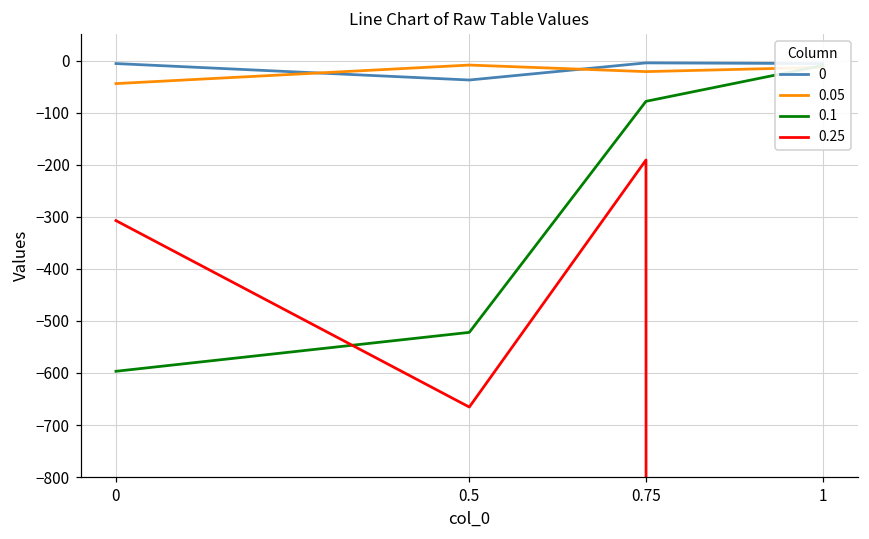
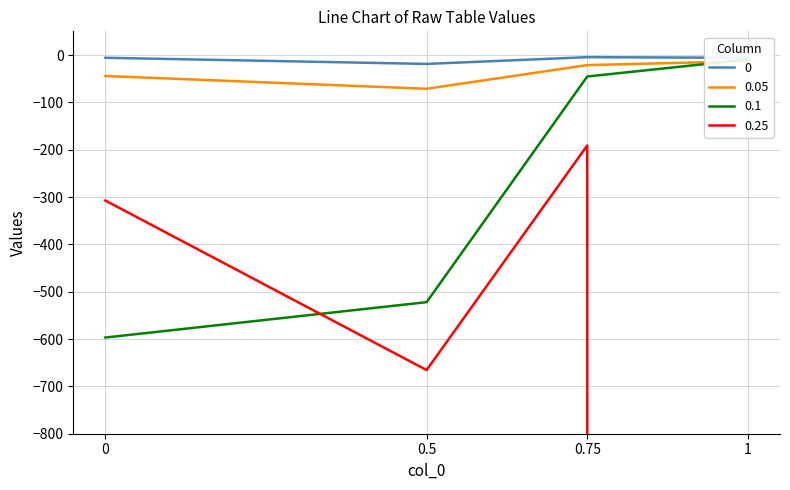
0, 0.5: -40 -> -20
0.05, 0.5: -10 -> -70
0.1, 0.75: -80 -> -50
